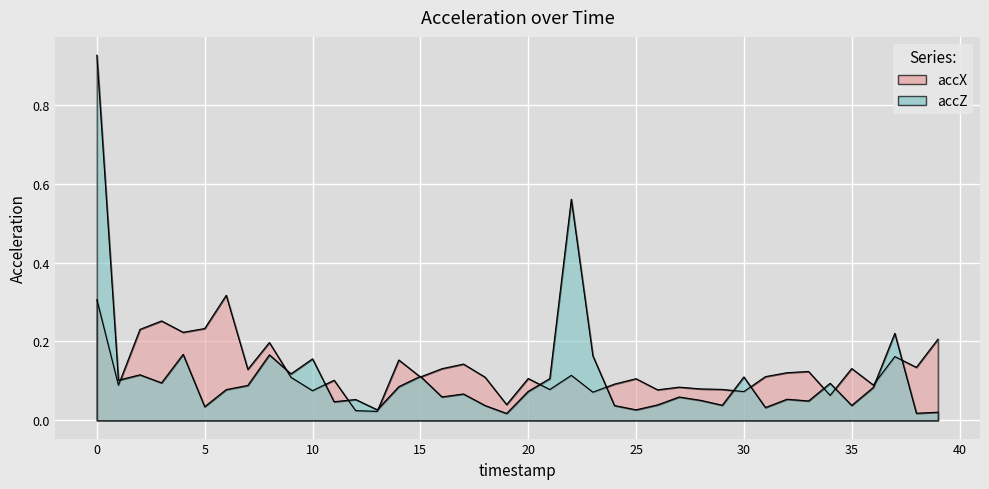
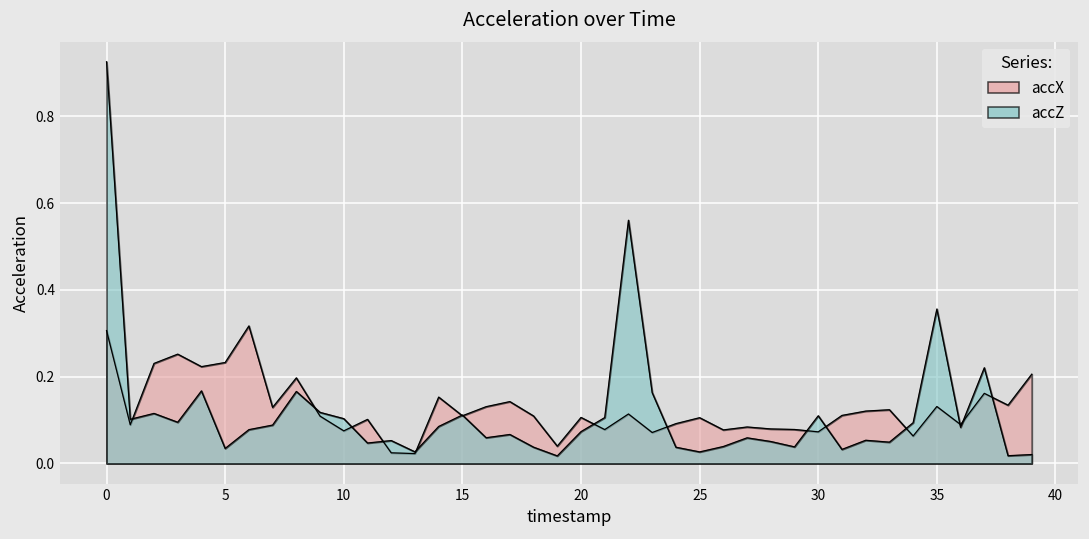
accZ, 10: 0.16 -> 0.10
accZ, 35: 0.04 -> 0.36
